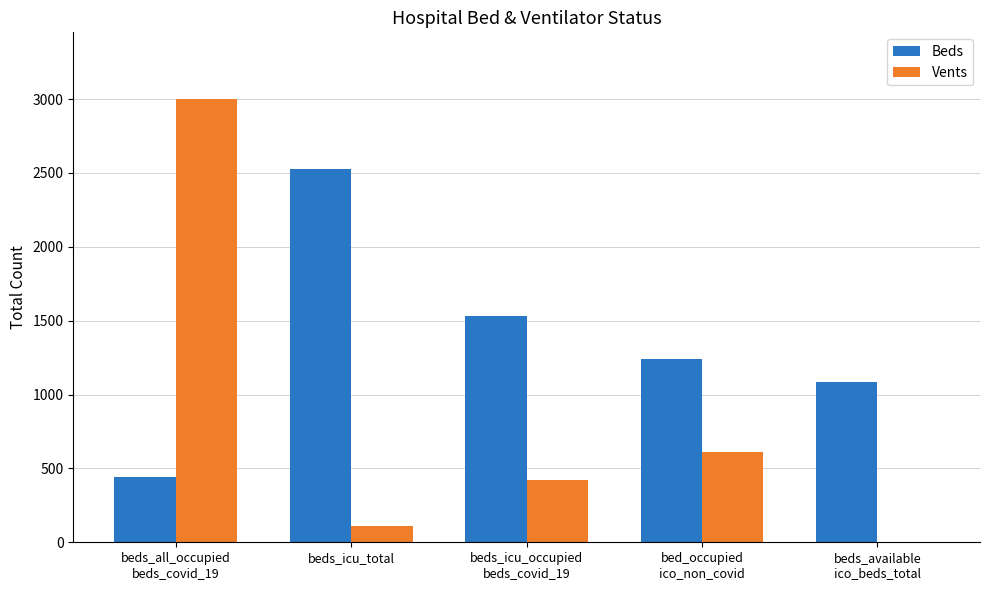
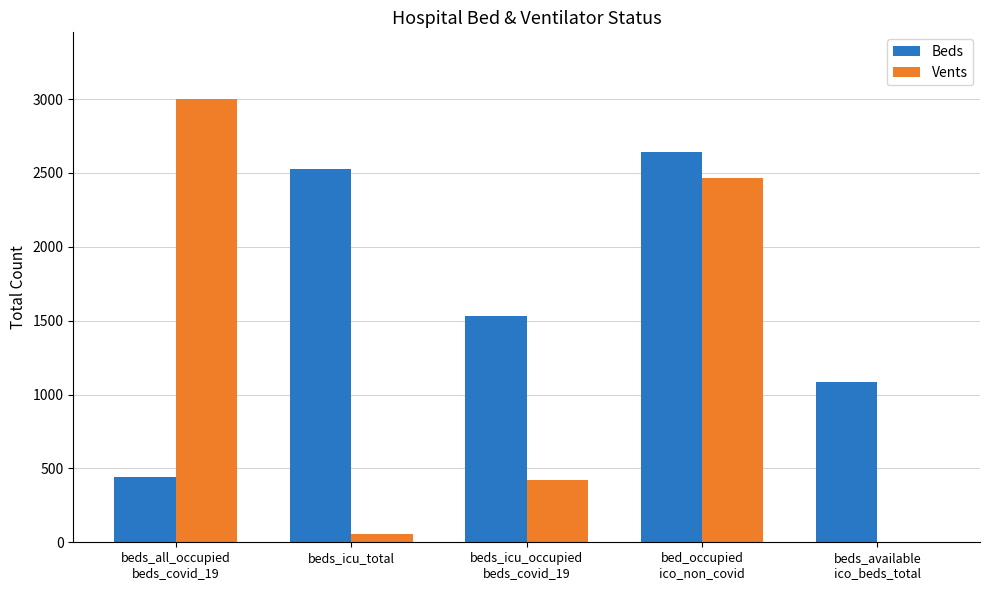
Vents, beds_icu_total: 110 -> 60
Beds, bed_occupied ico_non_covid: 1240 -> 2650
Vents, bed_occupied ico_non_covid: 610 -> 2470
